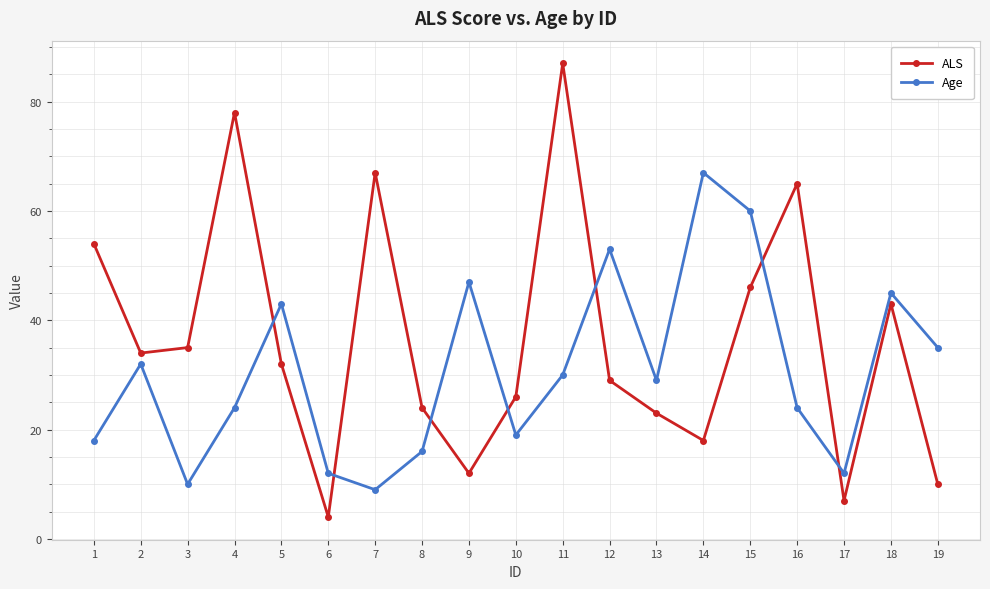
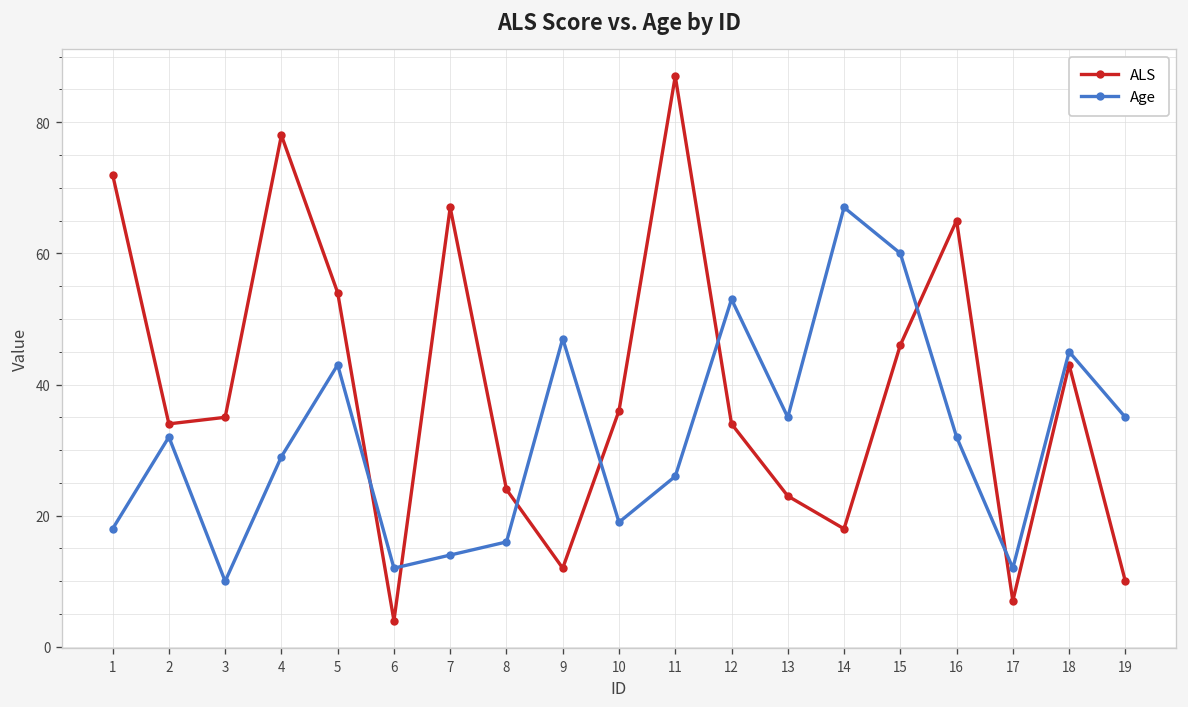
ALS, 1: 54 -> 72
Age, 4: 24 -> 29
ALS, 5: 32 -> 54
Age, 7: 9 -> 14
ALS, 10: 26 -> 36
Age, 11: 30 -> 26
ALS, 12: 29 -> 34
Age, 13: 29 -> 35
Age, 16: 24 -> 32
